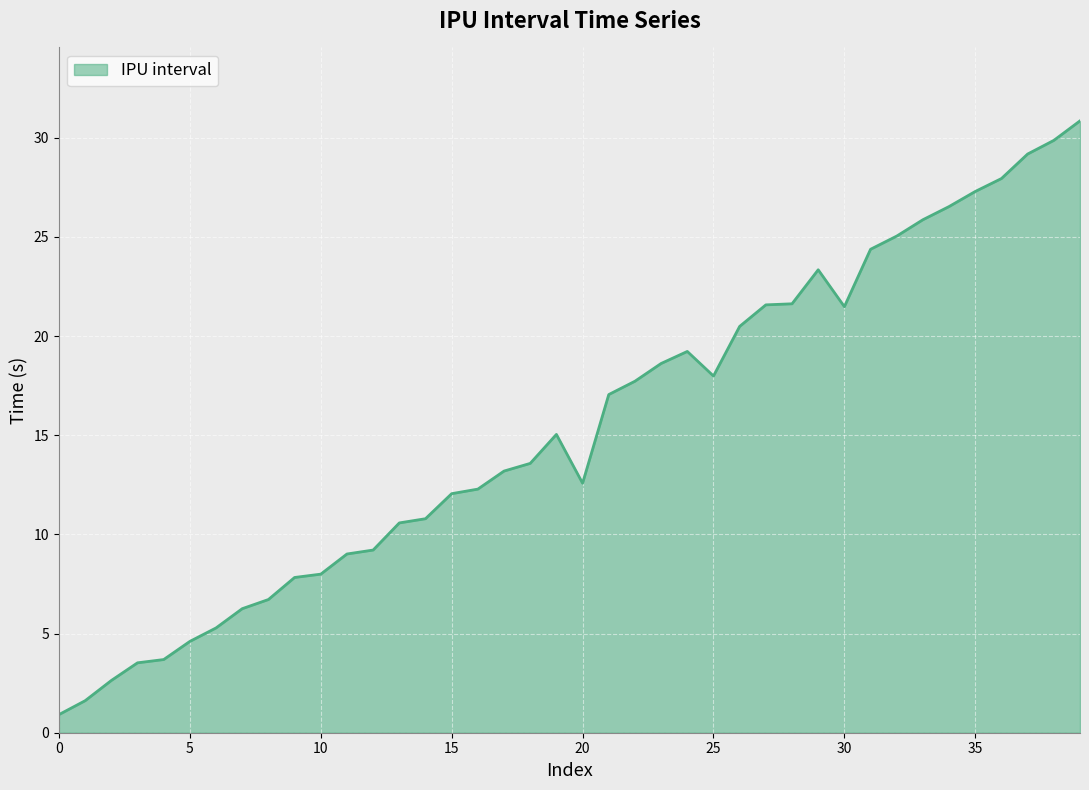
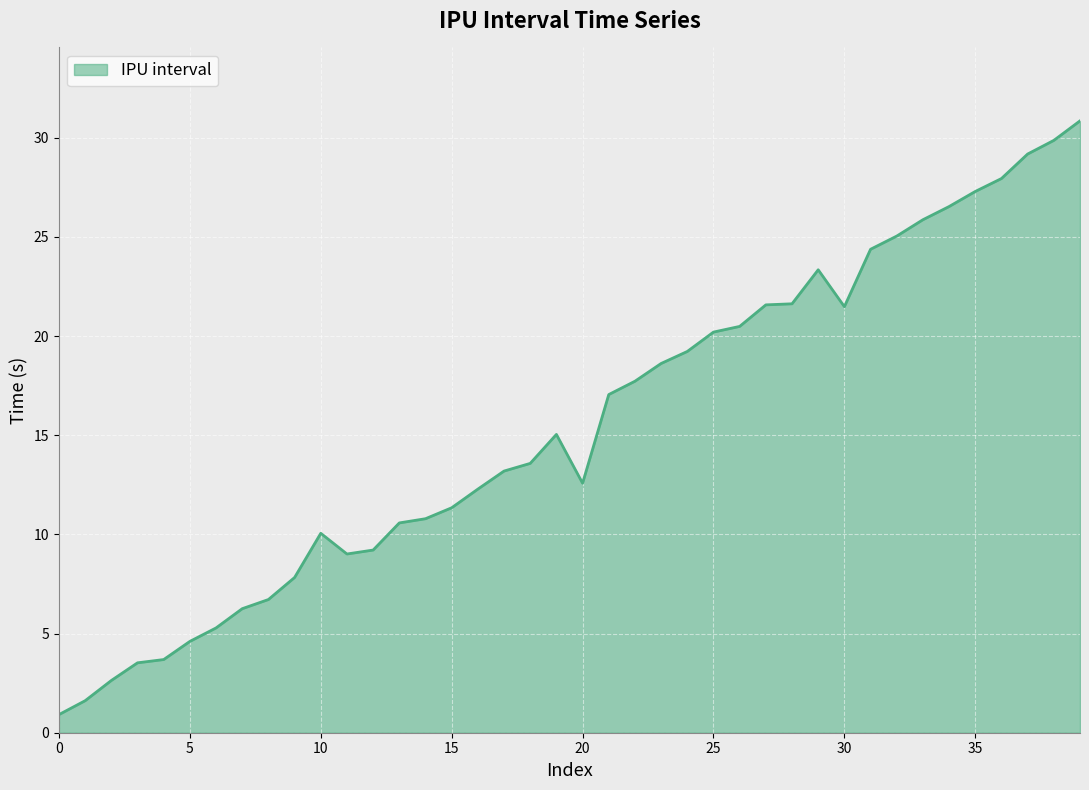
10: 8.0 -> 10.1
15: 12.1 -> 11.3
25: 18.0 -> 20.2
